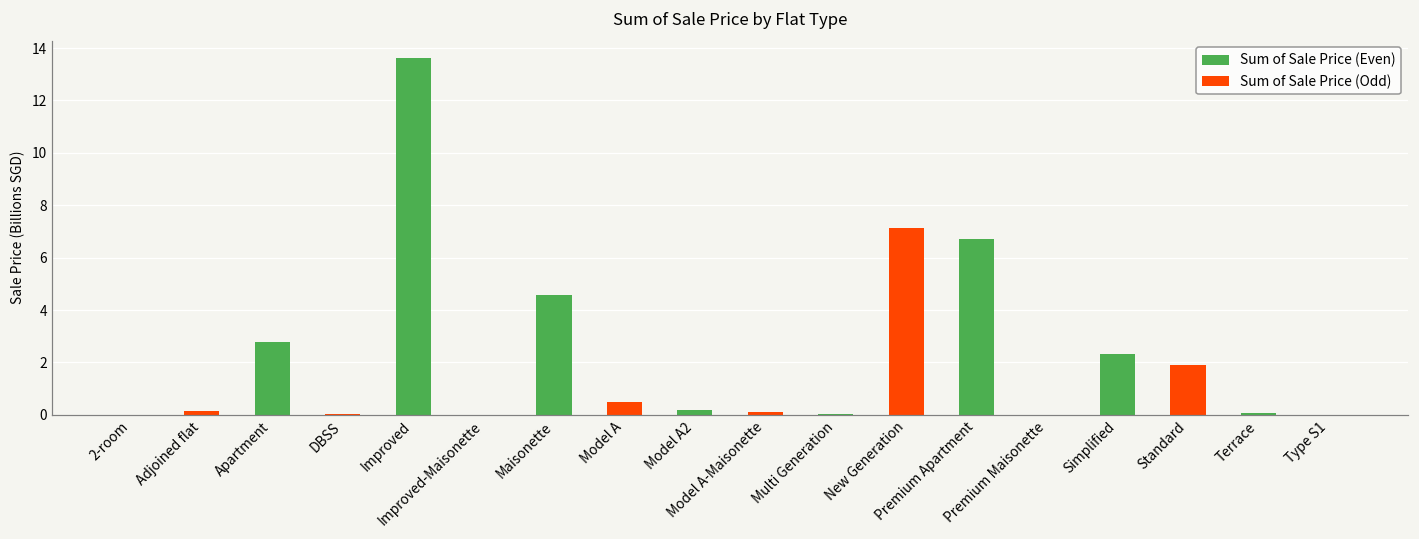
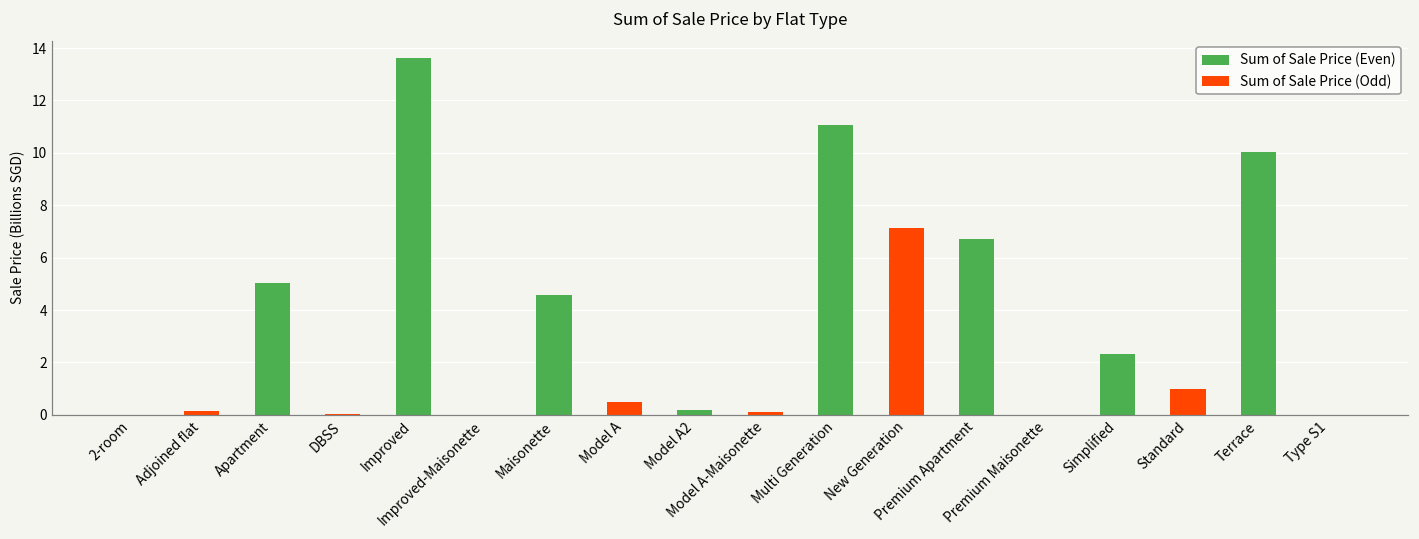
Apartment: 2.8 -> 5.0
Multi Generation: 0.0 -> 11.1
Standard: 1.9 -> 1.0
Terrace: 0.1 -> 10.0
